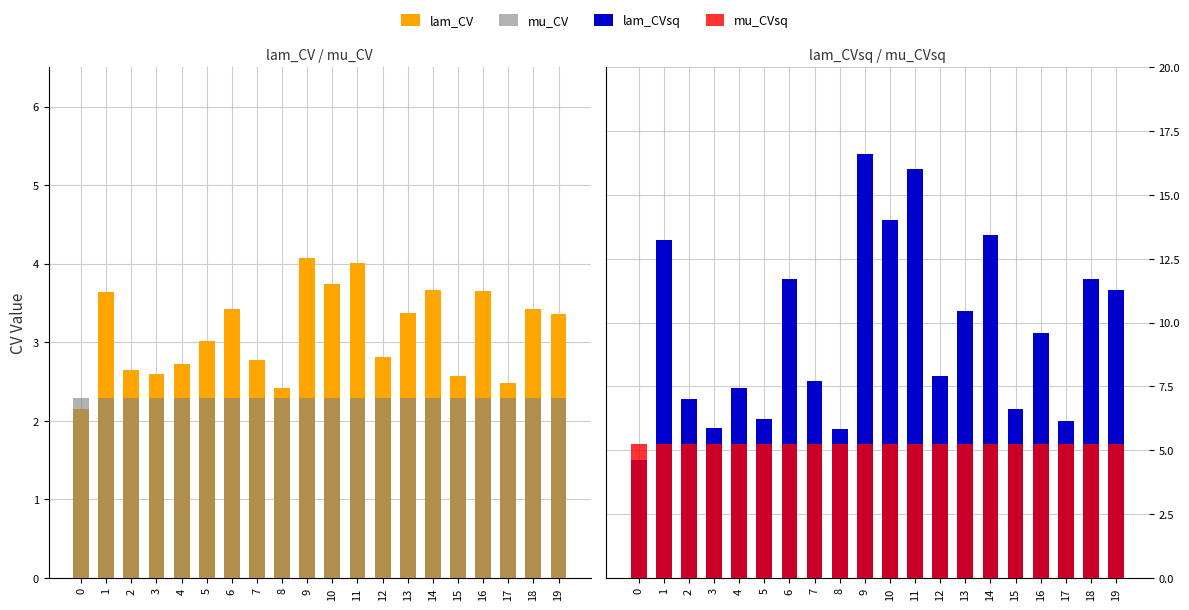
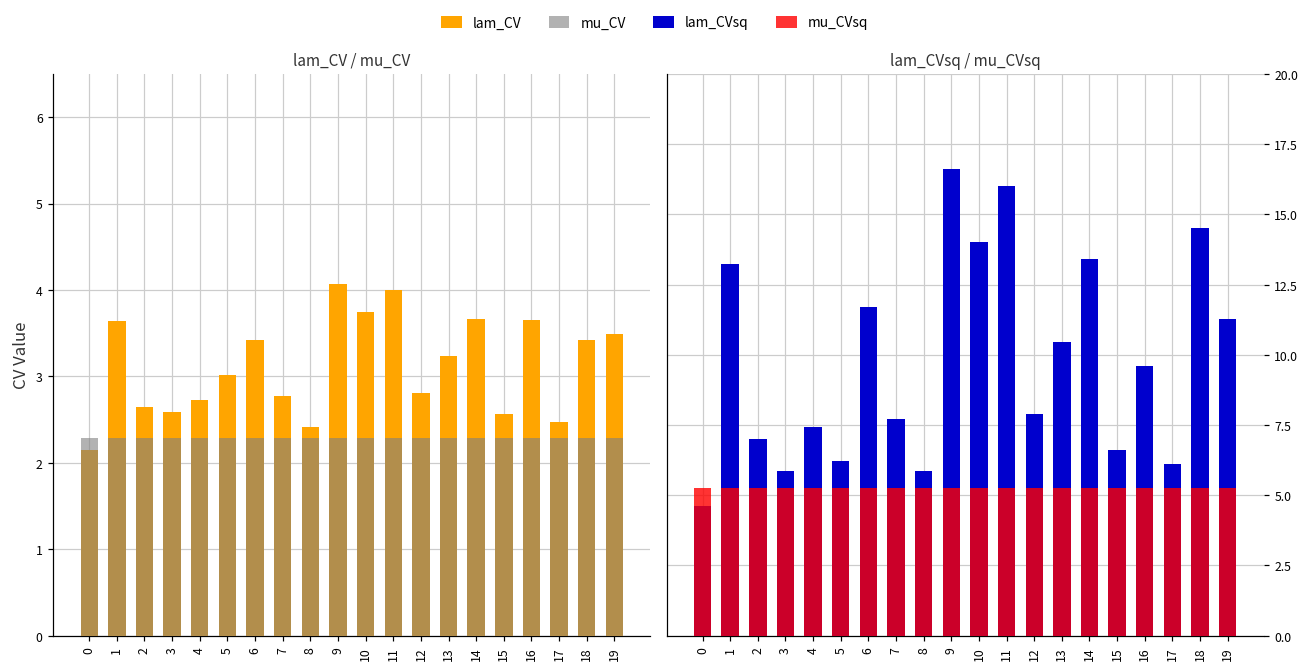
lam_CV / mu_CV, lam_CV, 13: 3.4 -> 3.2
lam_CV / mu_CV, lam_CV, 19: 3.4 -> 3.5
lam_CVsq / mu_CVsq, lam_CVsq, 18: 11.7 -> 14.5
